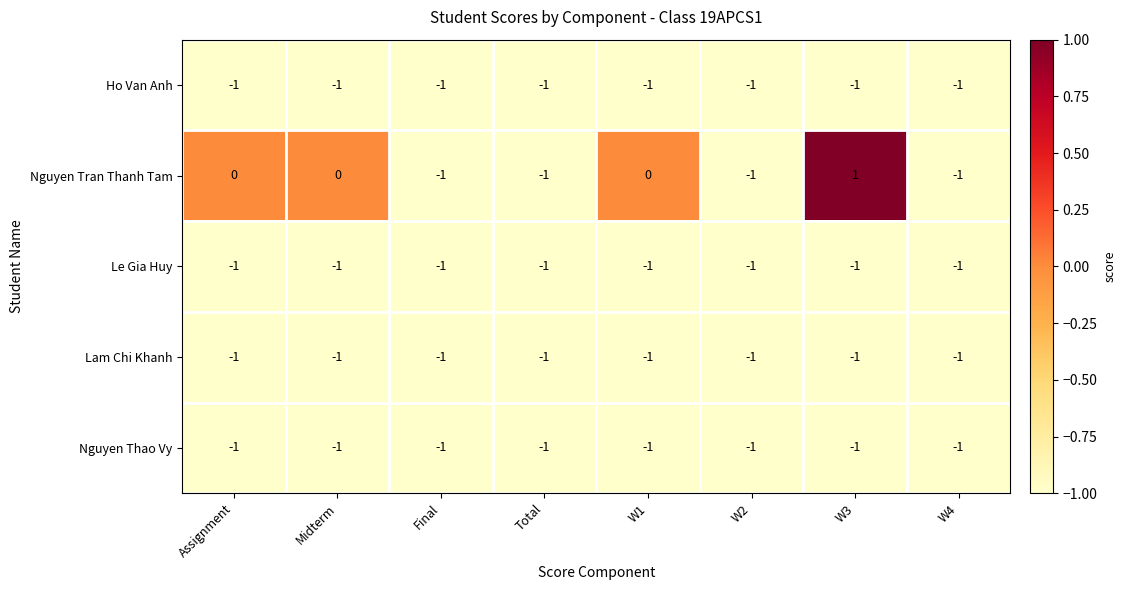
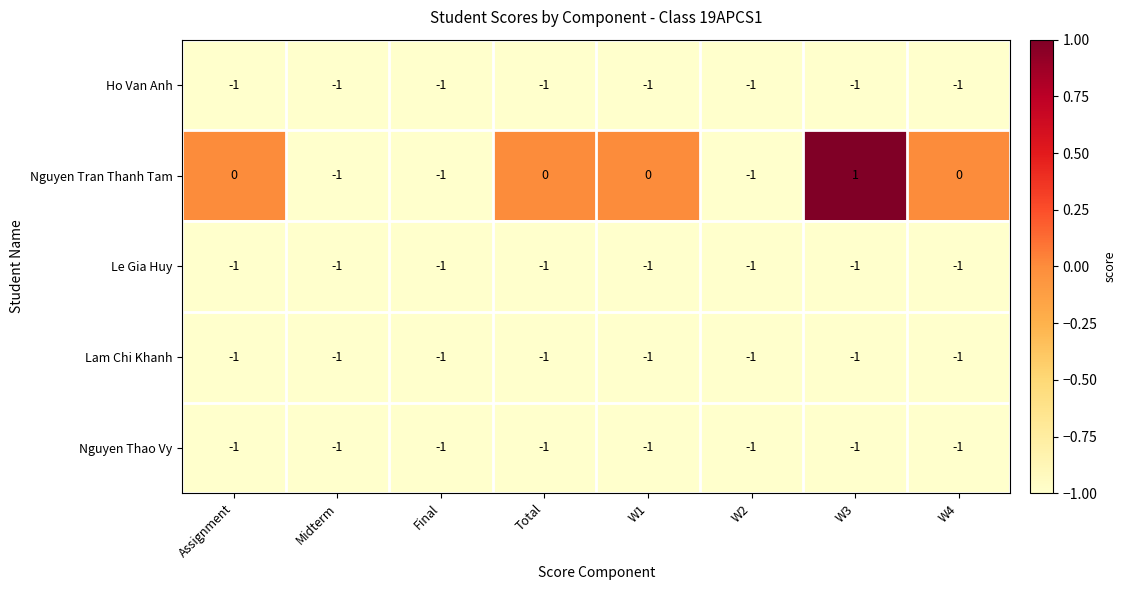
Nguyen Tran Thanh Tam, Midterm: 0 -> -1
Nguyen Tran Thanh Tam, Total: -1 -> 0
Nguyen Tran Thanh Tam, W4: -1 -> 0
